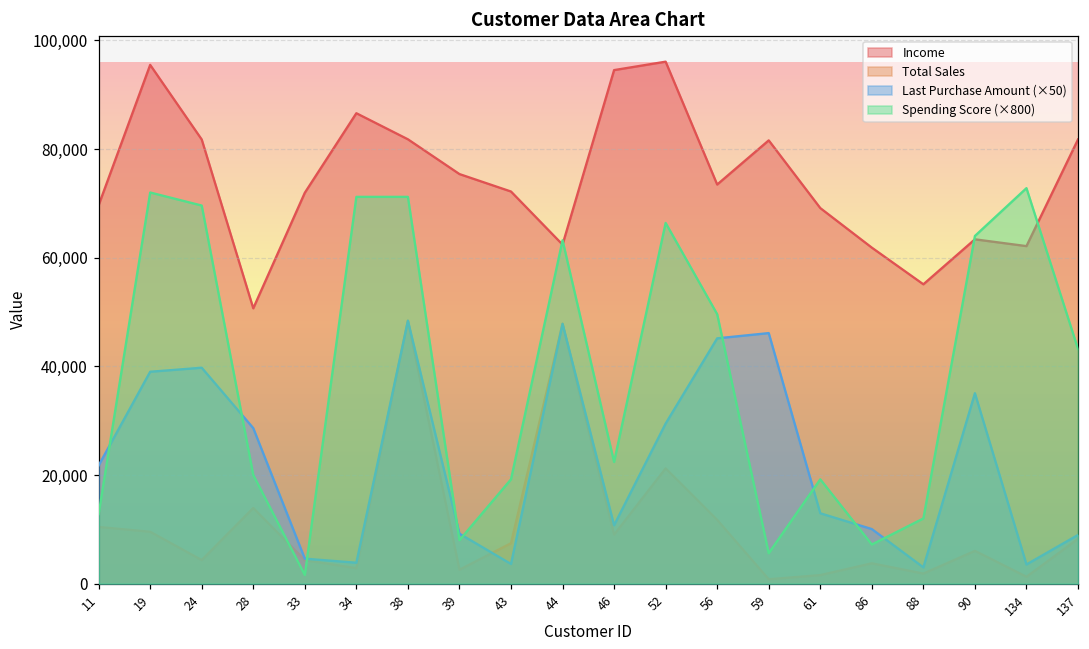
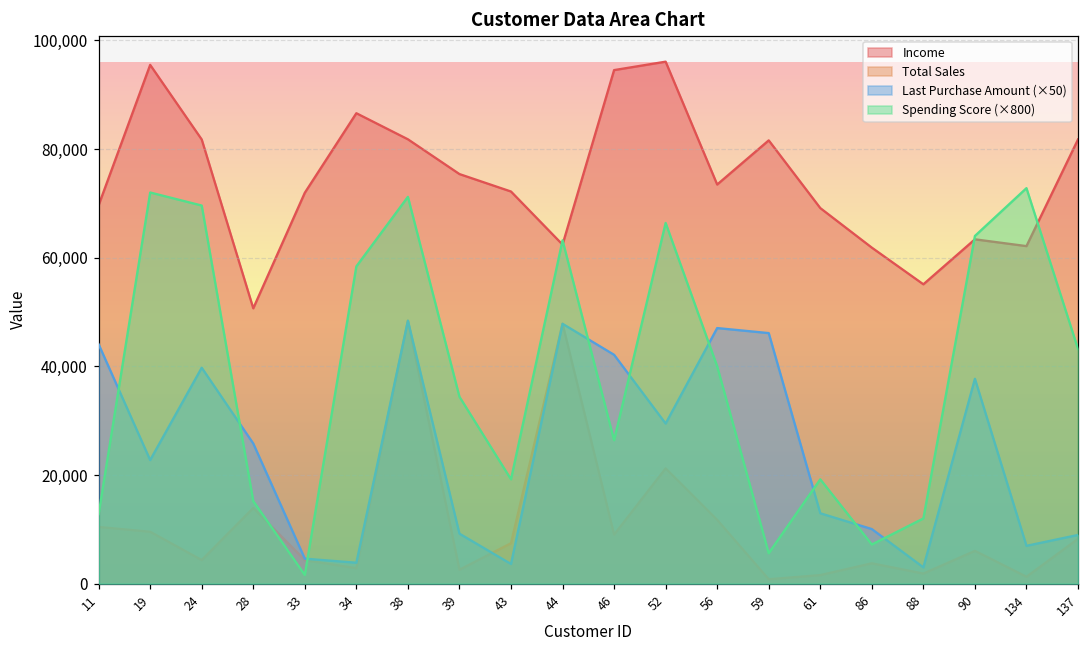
Last Purchase Amount (×50), 11: 22,000 -> 44,000
Last Purchase Amount (×50), 19: 39,000 -> 23,000
Last Purchase Amount (×50), 28: 29,000 -> 26,000
Spending Score (×800), 28: 20,000 -> 15,000
Spending Score (×800), 34: 71,000 -> 58,000
Spending Score (×800), 39: 8,000 -> 34,000
Last Purchase Amount (×50), 46: 11,000 -> 42,000
Spending Score (×800), 46: 22,000 -> 26,000
Last Purchase Amount (×50), 56: 45,000 -> 47,000
Spending Score (×800), 56: 50,000 -> 40,000
Last Purchase Amount (×50), 90: 35,000 -> 38,000
Last Purchase Amount (×50), 134: 4,000 -> 7,000
